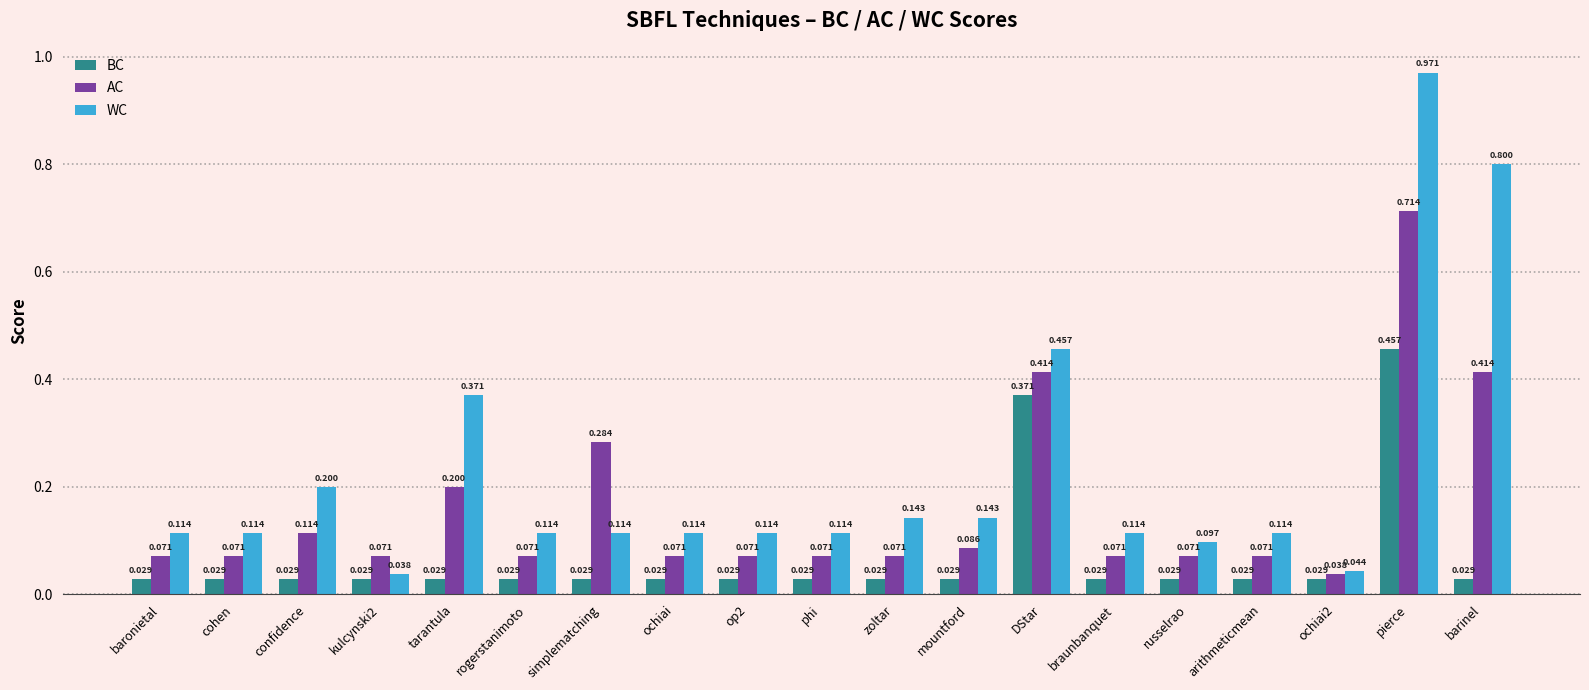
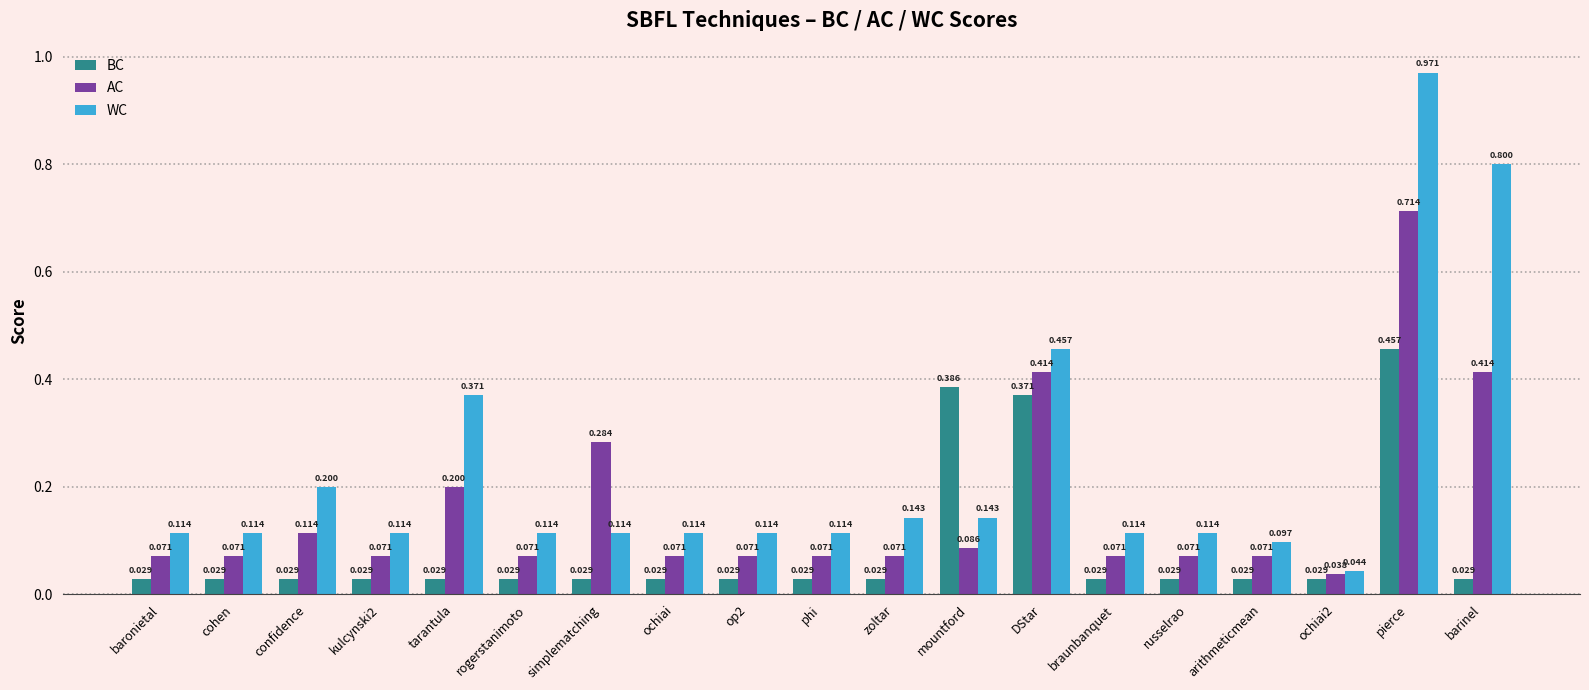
WC, kulcynski2: 0.038 -> 0.114
BC, mountford: 0.029 -> 0.386
WC, russelrao: 0.097 -> 0.114
WC, arithmeticmean: 0.114 -> 0.097
